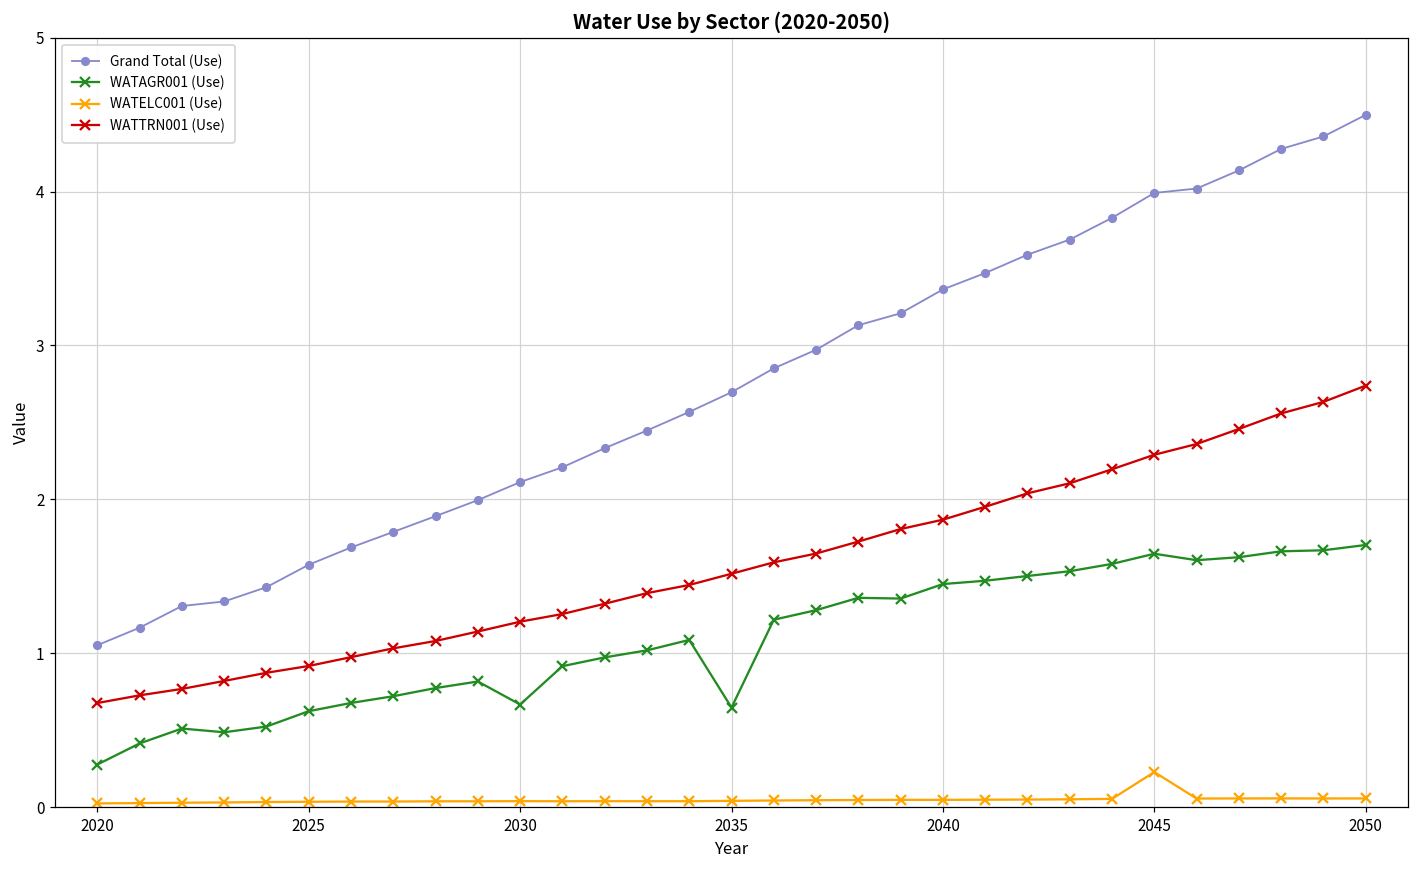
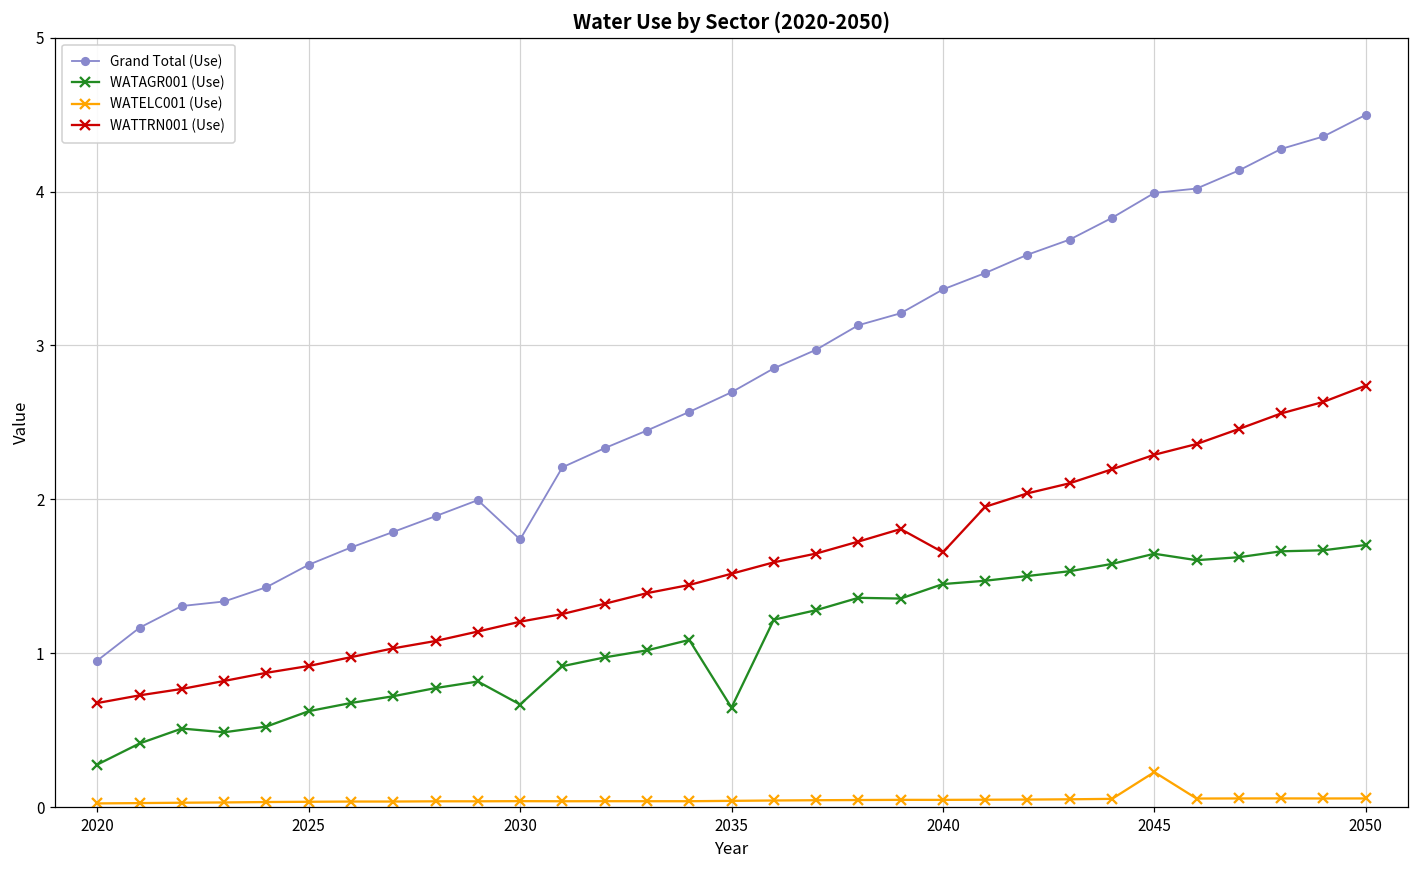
Grand Total (Use), 2020: 1.05 -> 0.95
Grand Total (Use), 2030: 2.11 -> 1.74
WATTRN001 (Use), 2040: 1.87 -> 1.66
